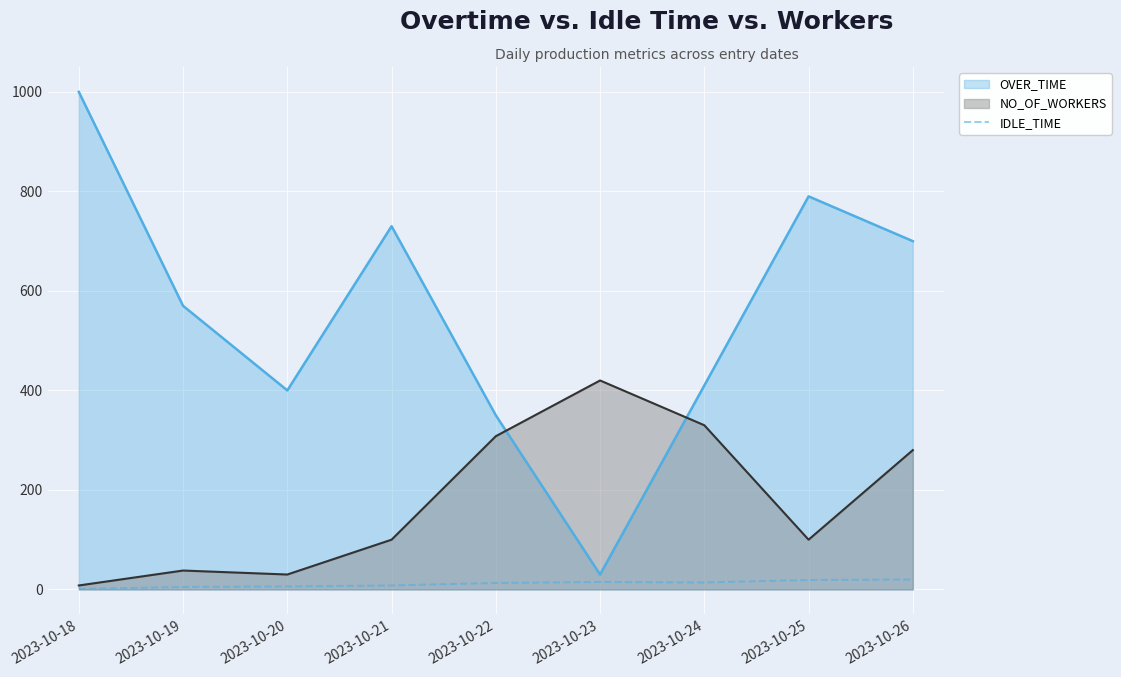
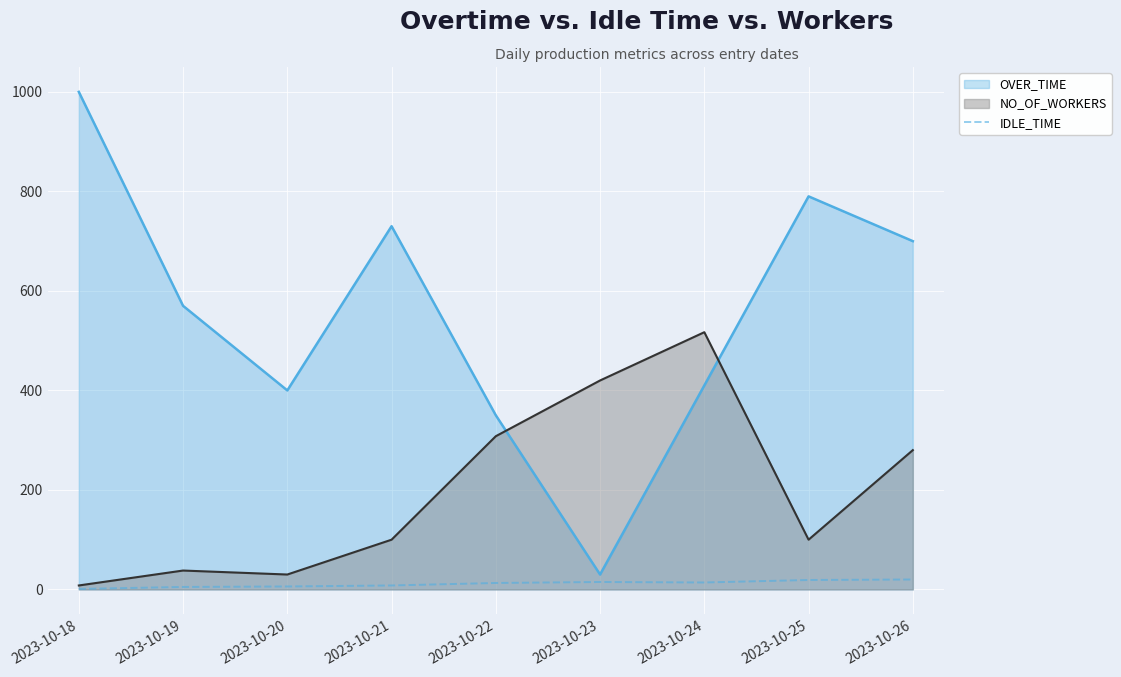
NO_OF_WORKERS, 2023-10-24: 330 -> 520
